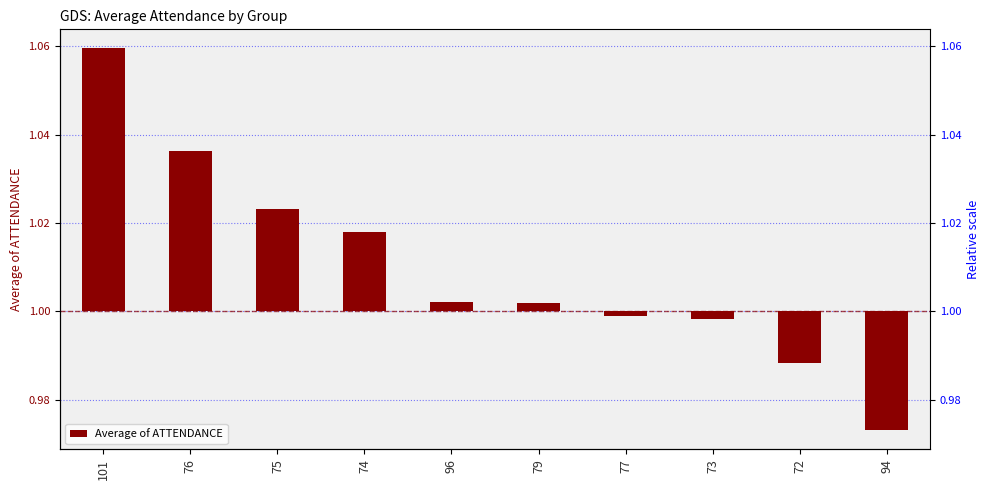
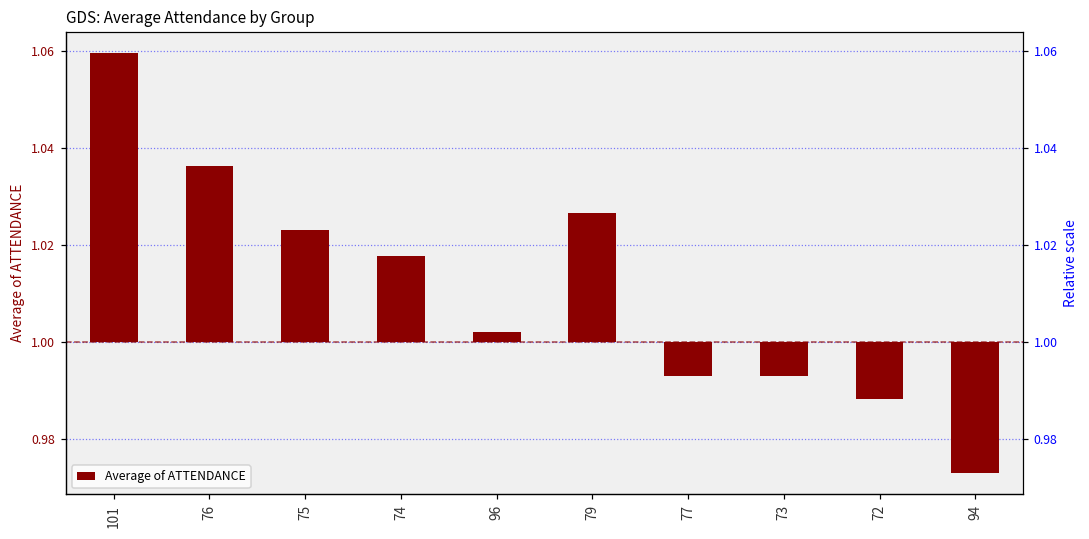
79: 1.002 -> 1.027
77: 0.999 -> 0.993
73: 0.998 -> 0.993
